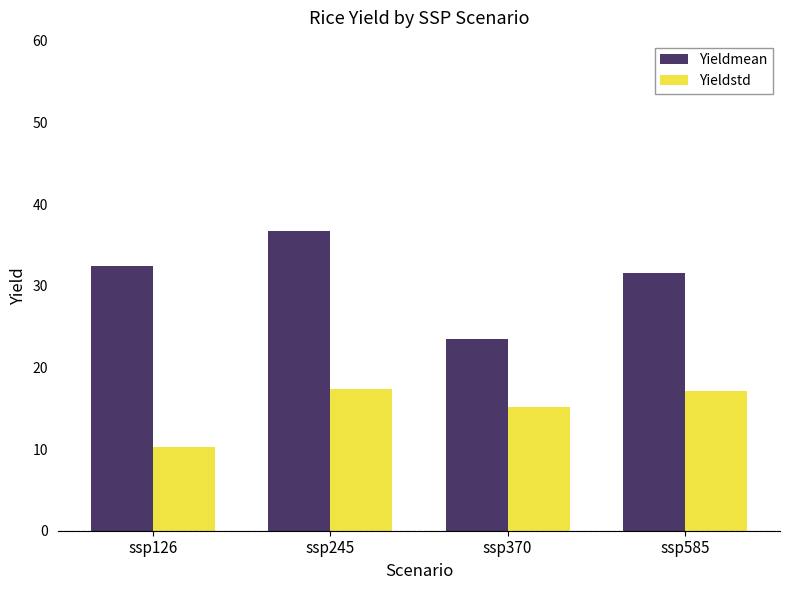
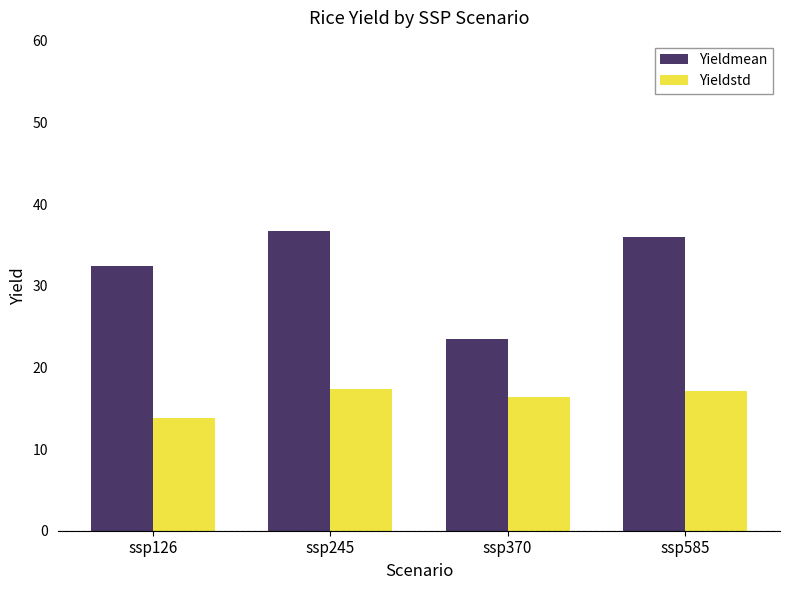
Yieldstd, ssp126: 10 -> 14
Yieldstd, ssp370: 15 -> 16
Yieldmean, ssp585: 32 -> 36
